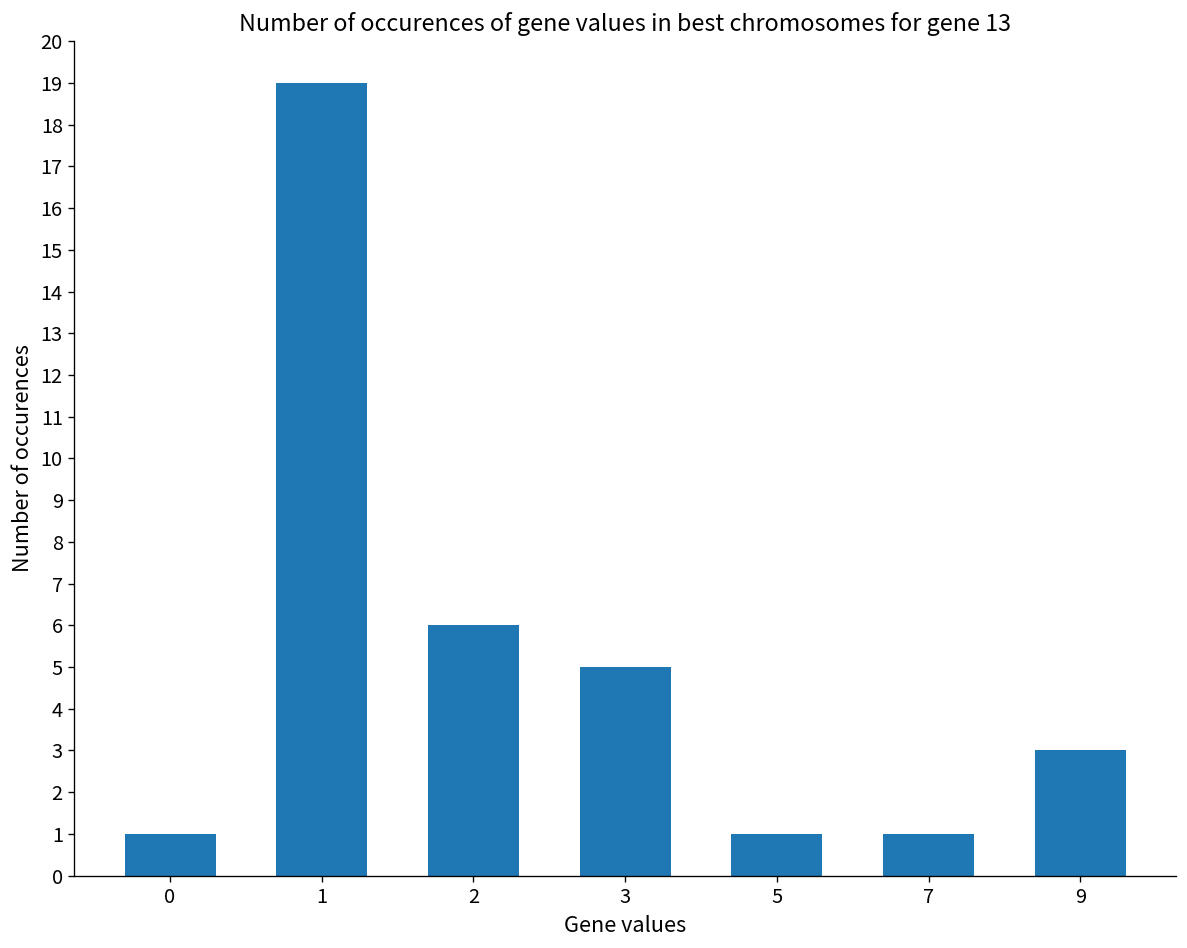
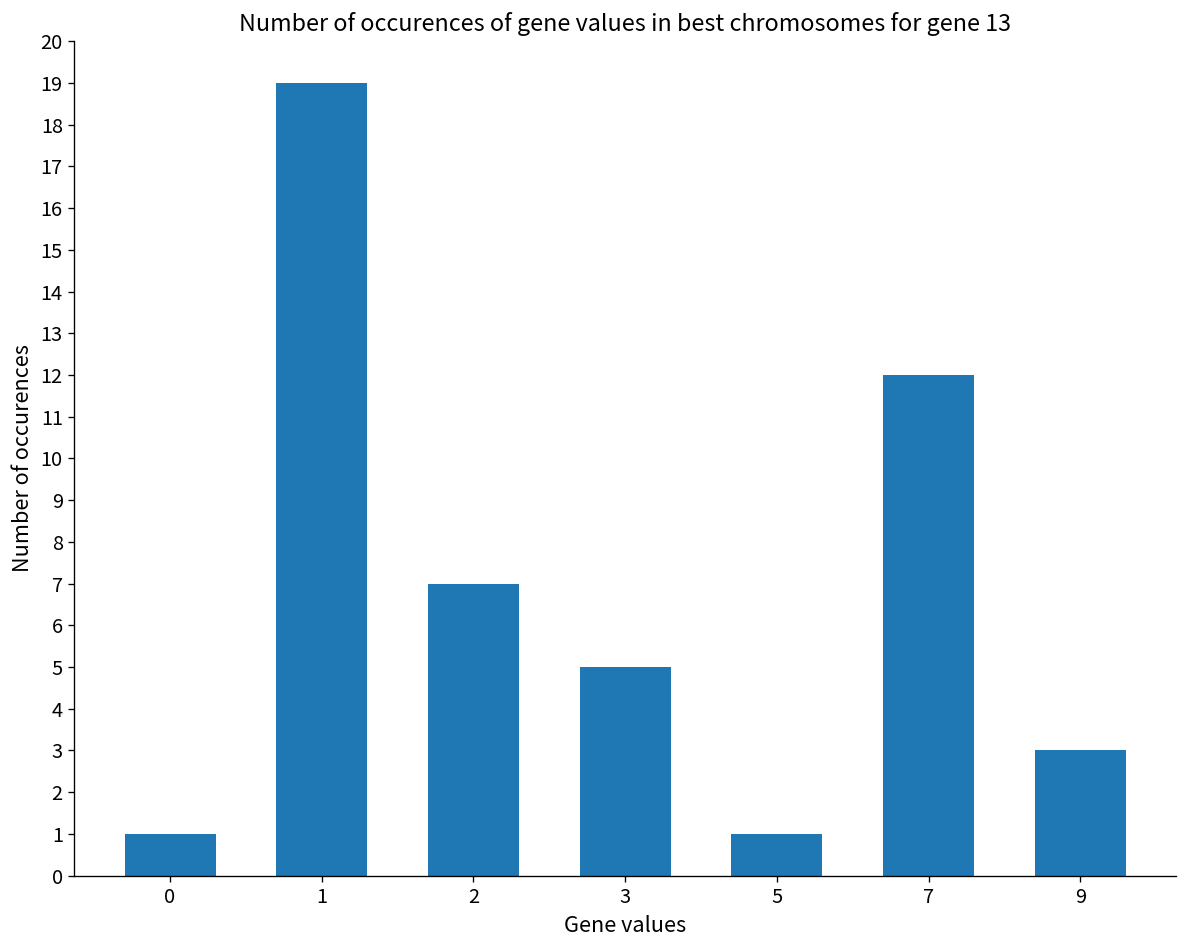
2: 6 -> 7
7: 1 -> 12
